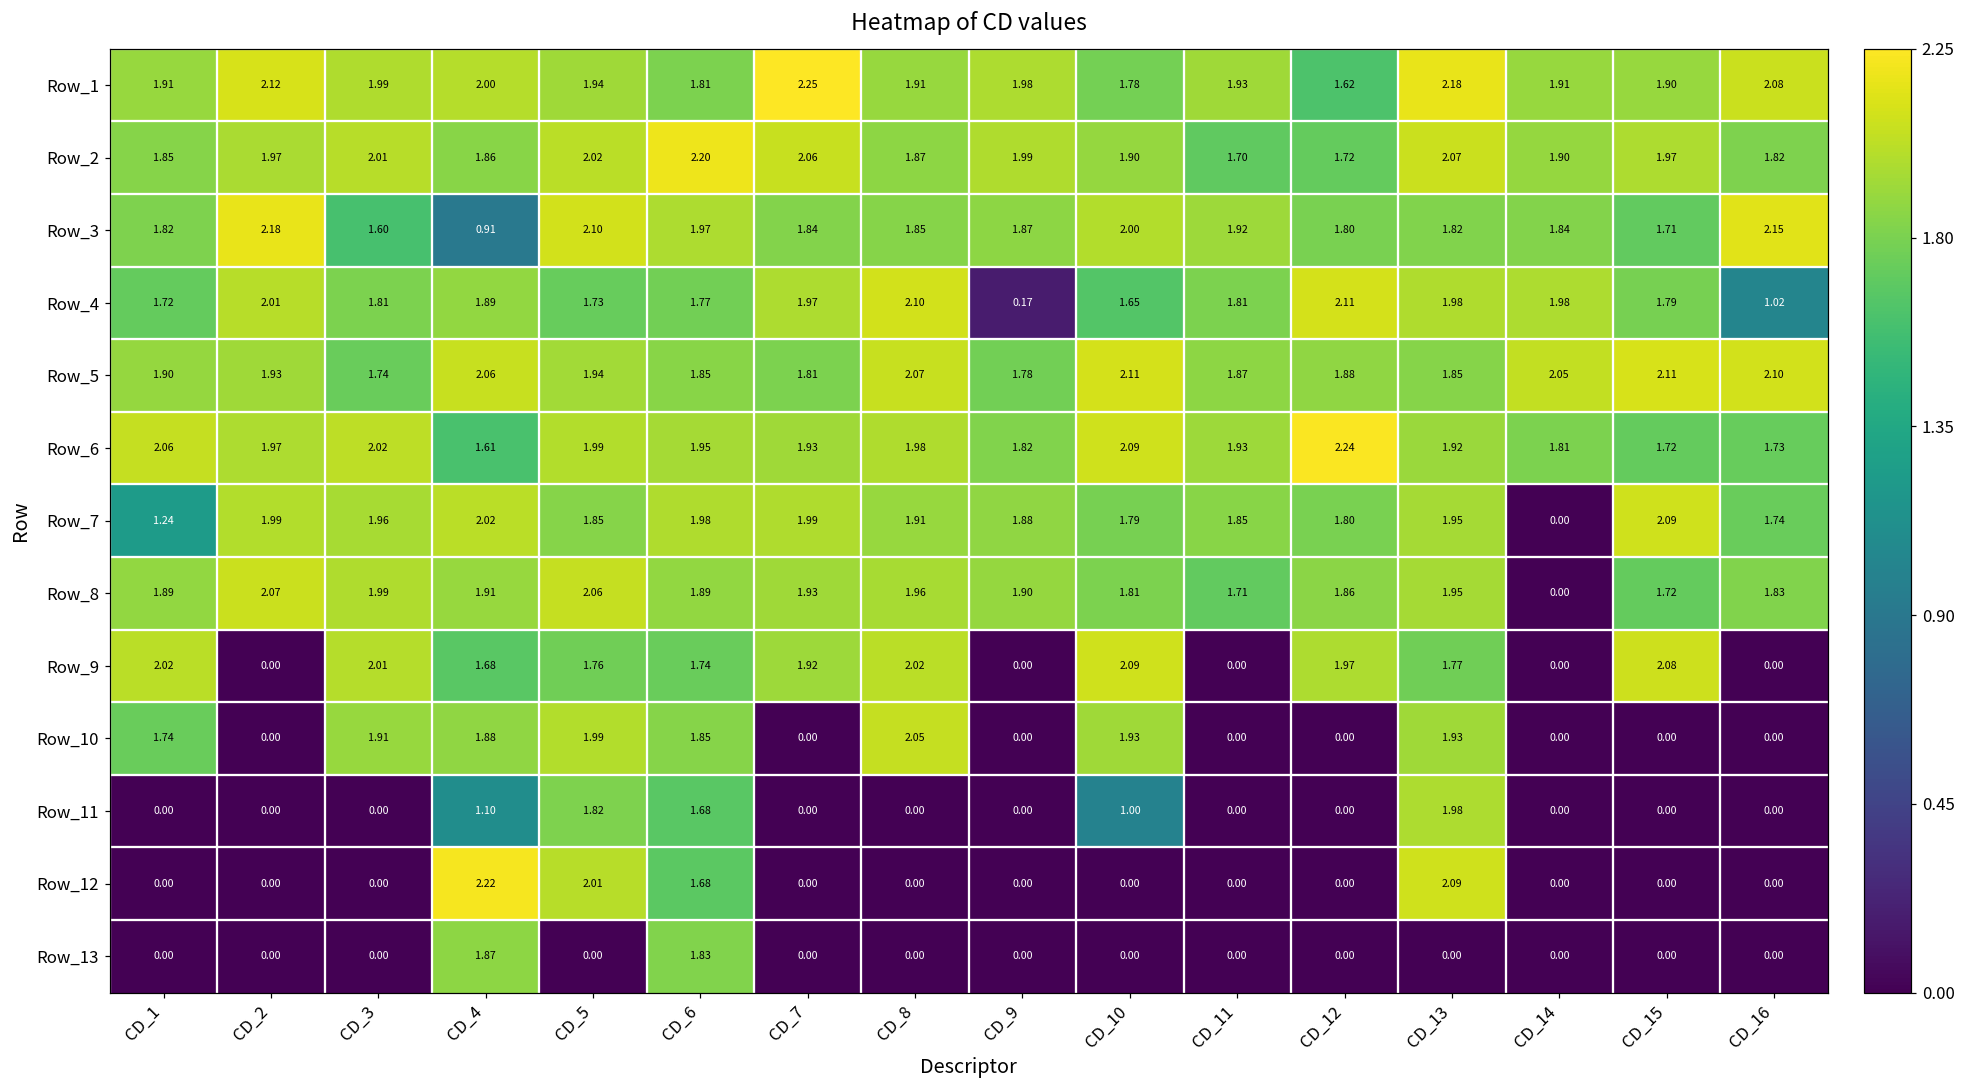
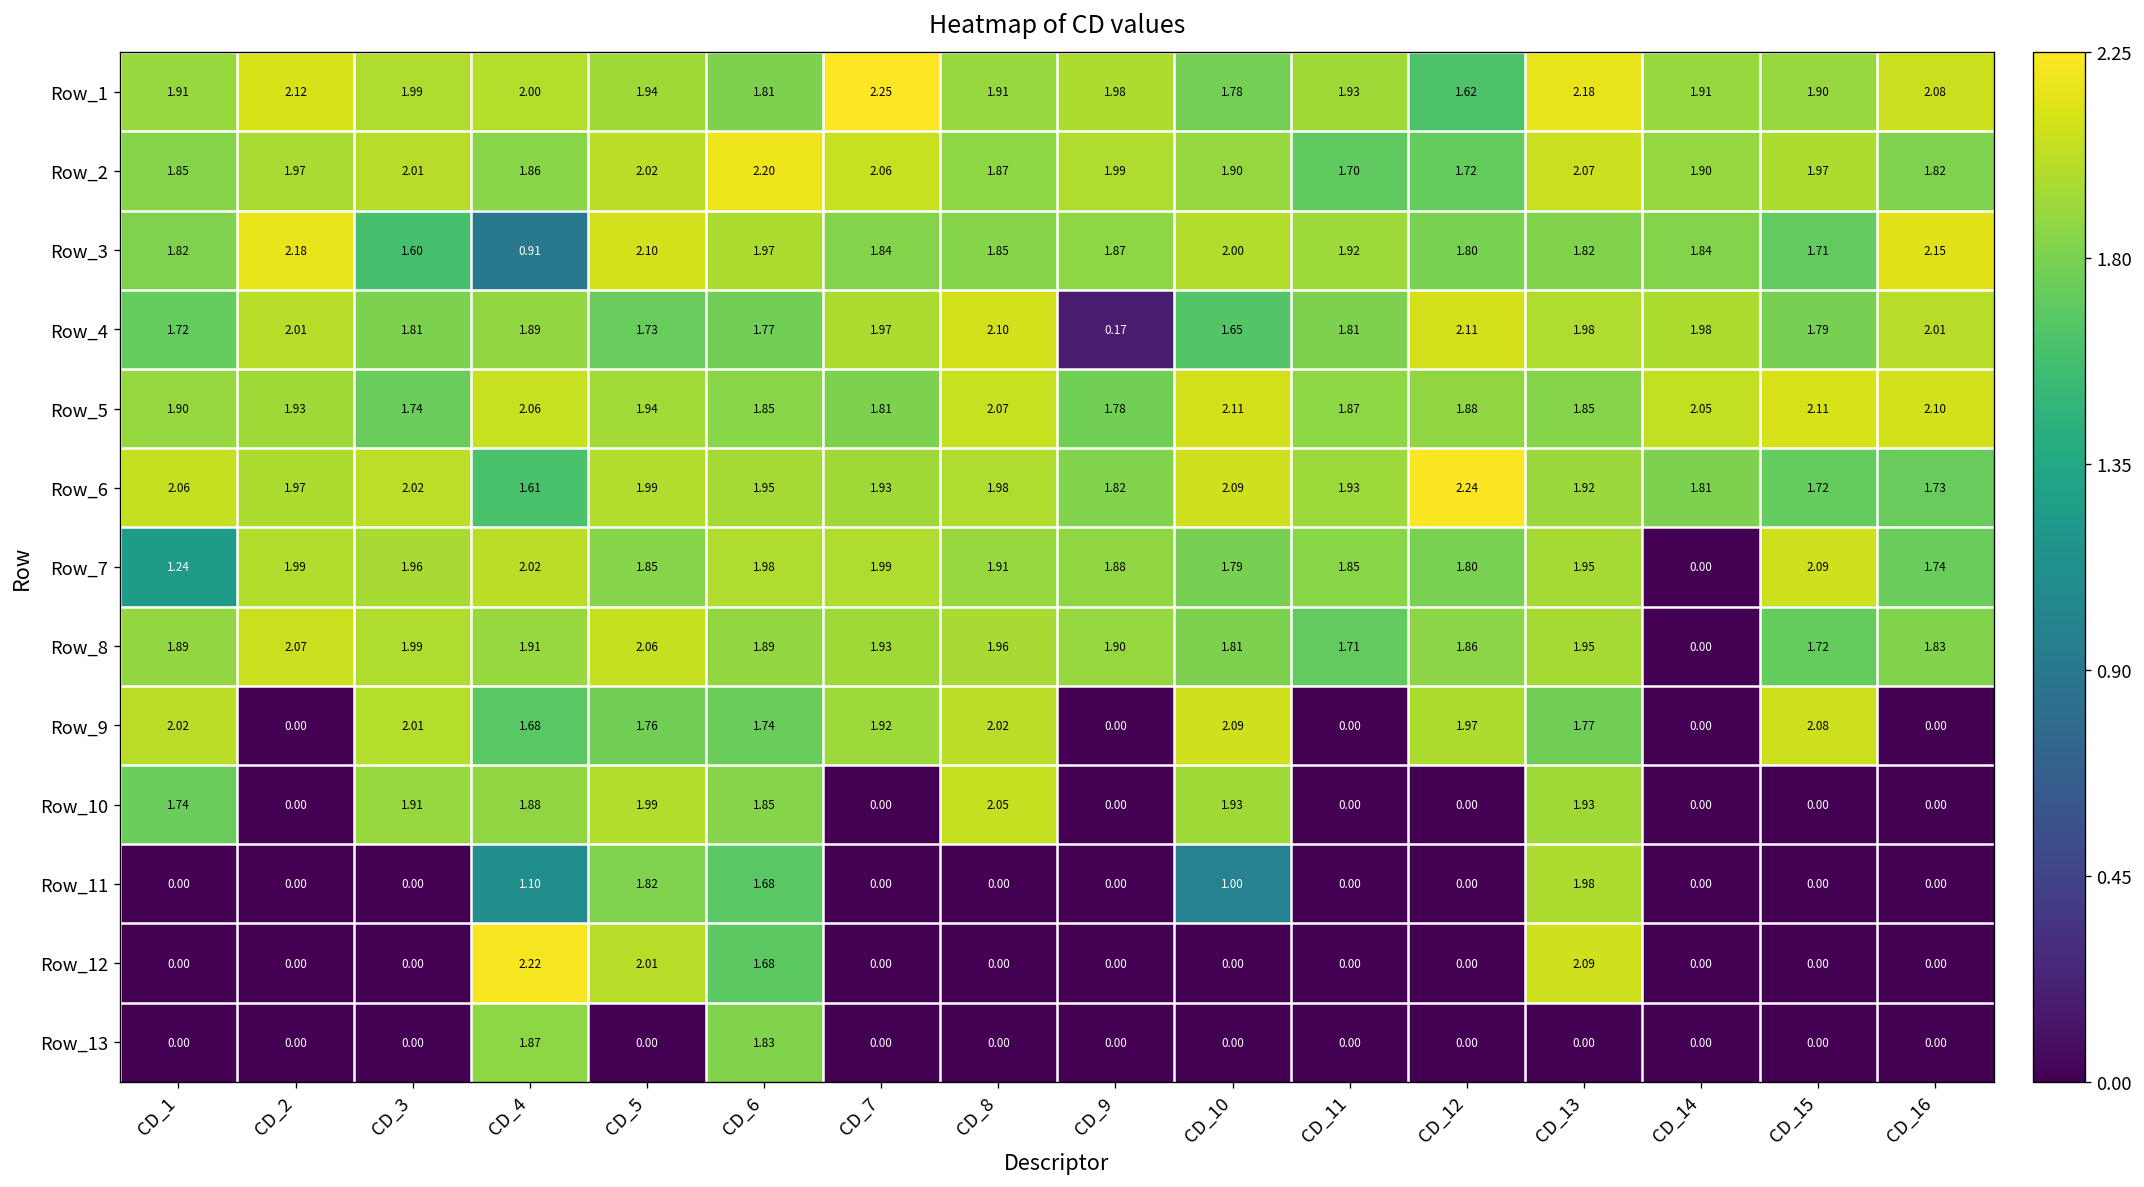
Row_4, CD_16: 1.02 -> 2.01
